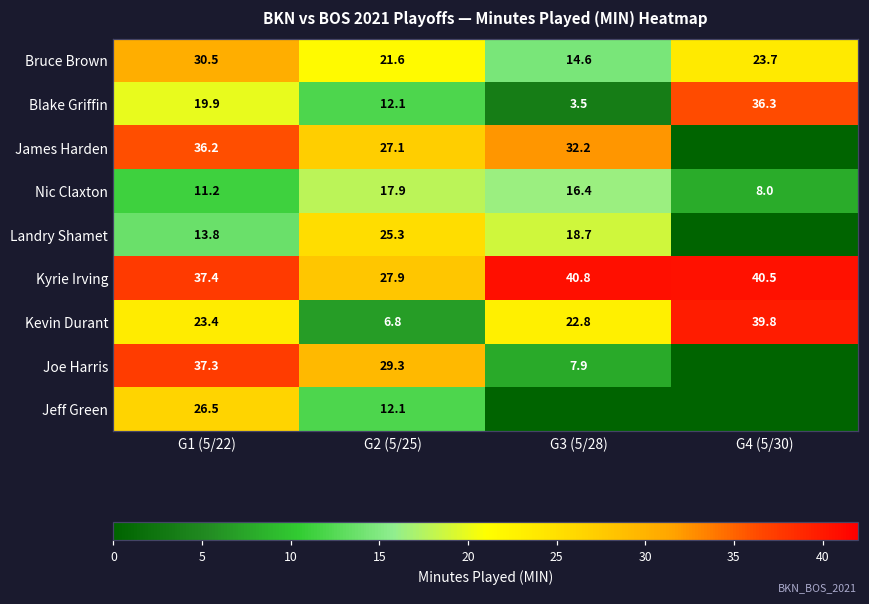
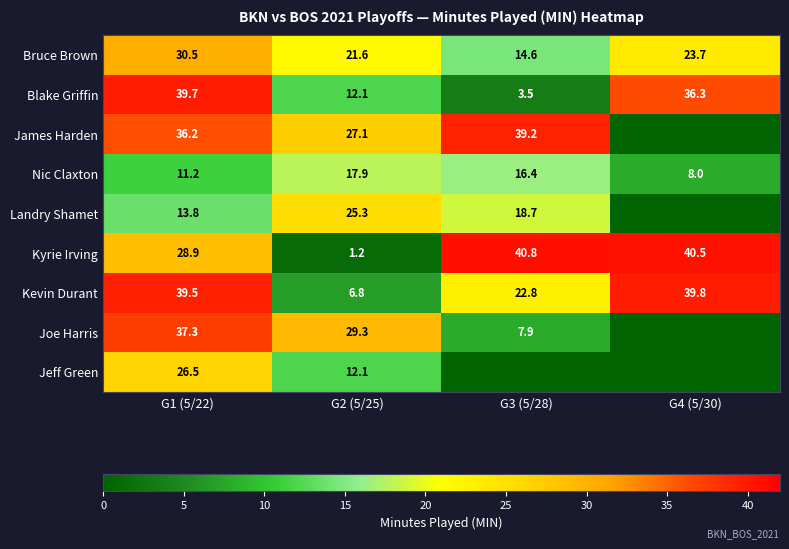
Blake Griffin, G1 (5/22): 19.9 -> 39.7
James Harden, G3 (5/28): 32.2 -> 39.2
Kyrie Irving, G1 (5/22): 37.4 -> 28.9
Kyrie Irving, G2 (5/25): 27.9 -> 1.2
Kevin Durant, G1 (5/22): 23.4 -> 39.5
